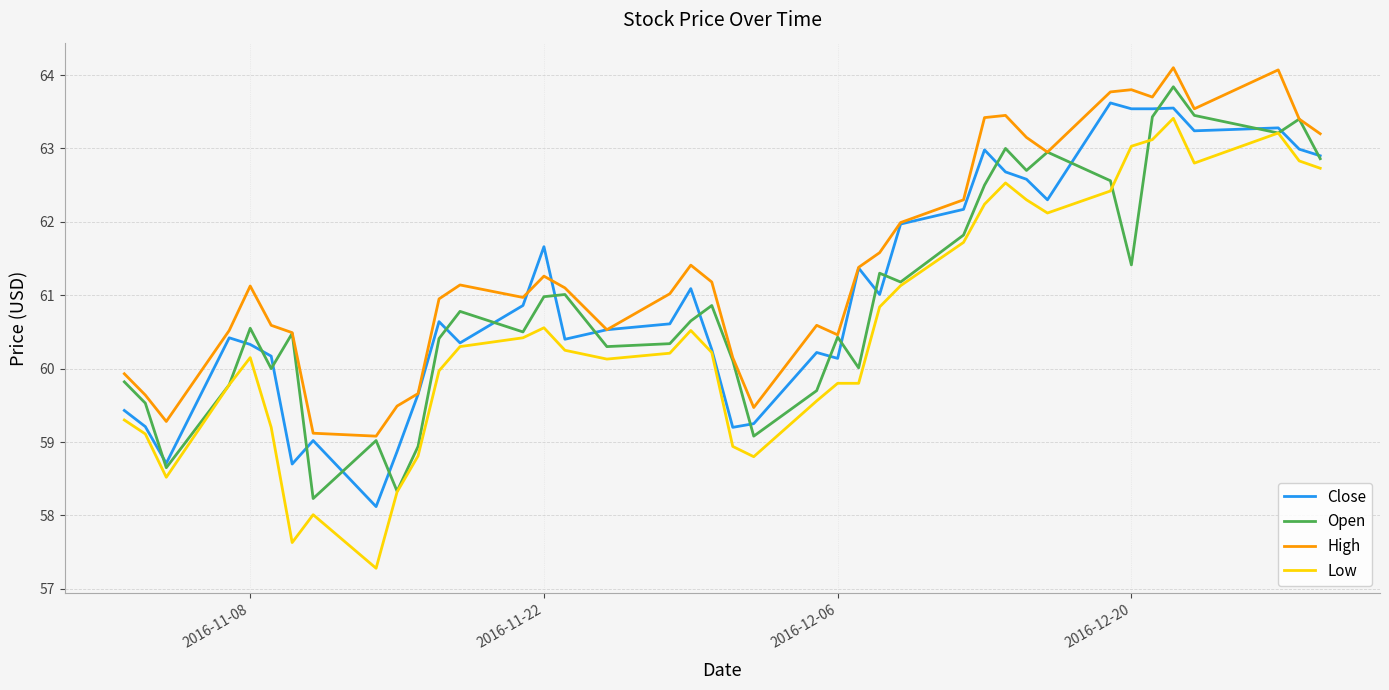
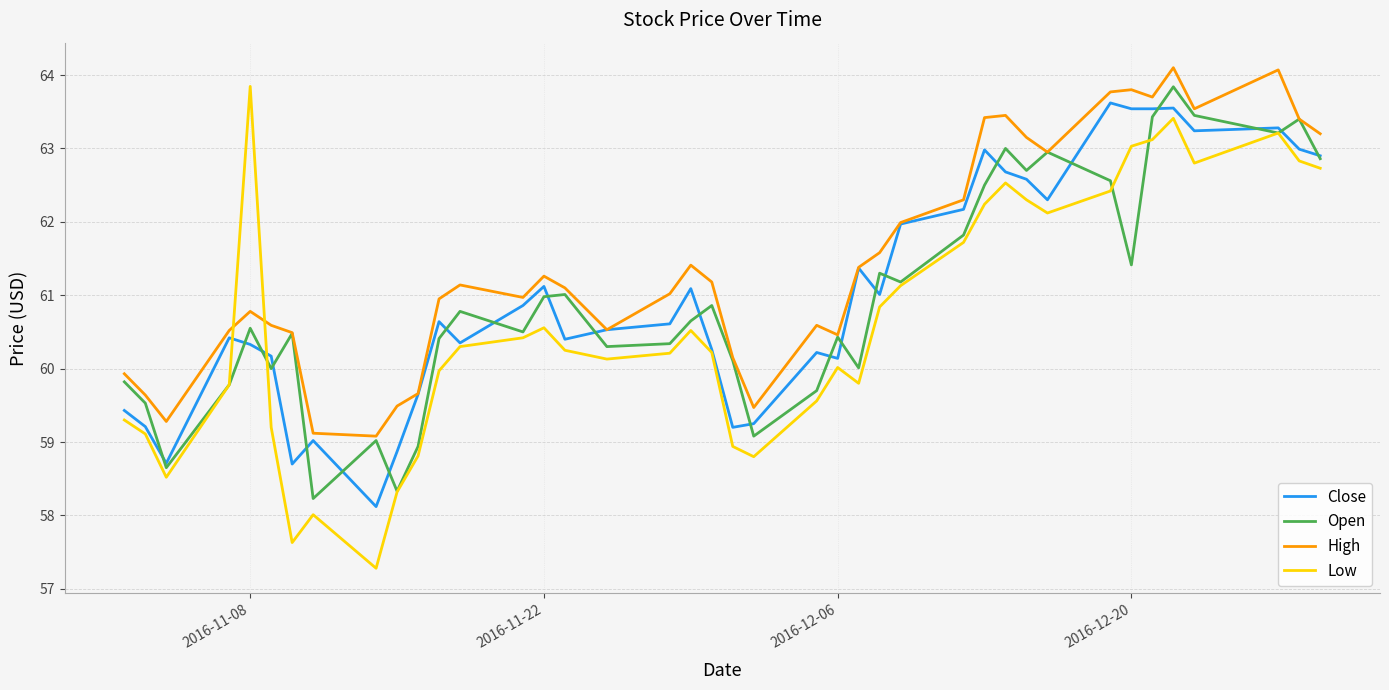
High, 2016-11-08: 61.1 -> 60.8
Low, 2016-11-08: 60.2 -> 63.8
Close, 2016-11-22: 61.7 -> 61.1
Low, 2016-12-06: 59.8 -> 60.0
